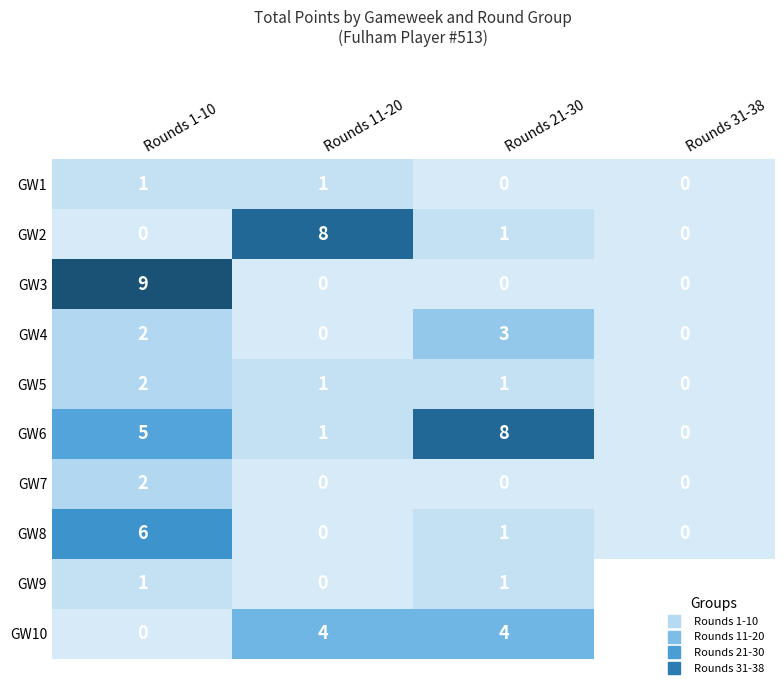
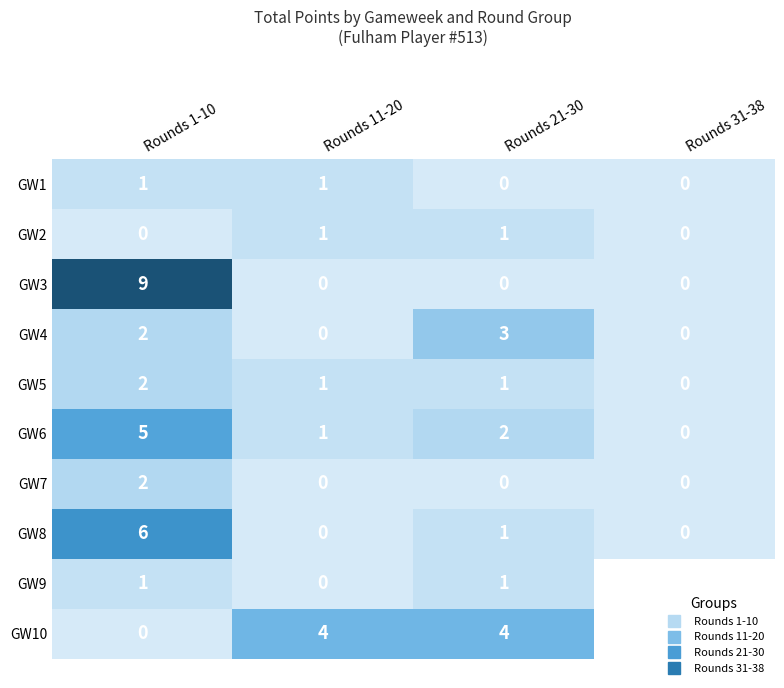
GW2, Rounds 11-20: 8 -> 1
GW6, Rounds 21-30: 8 -> 2
